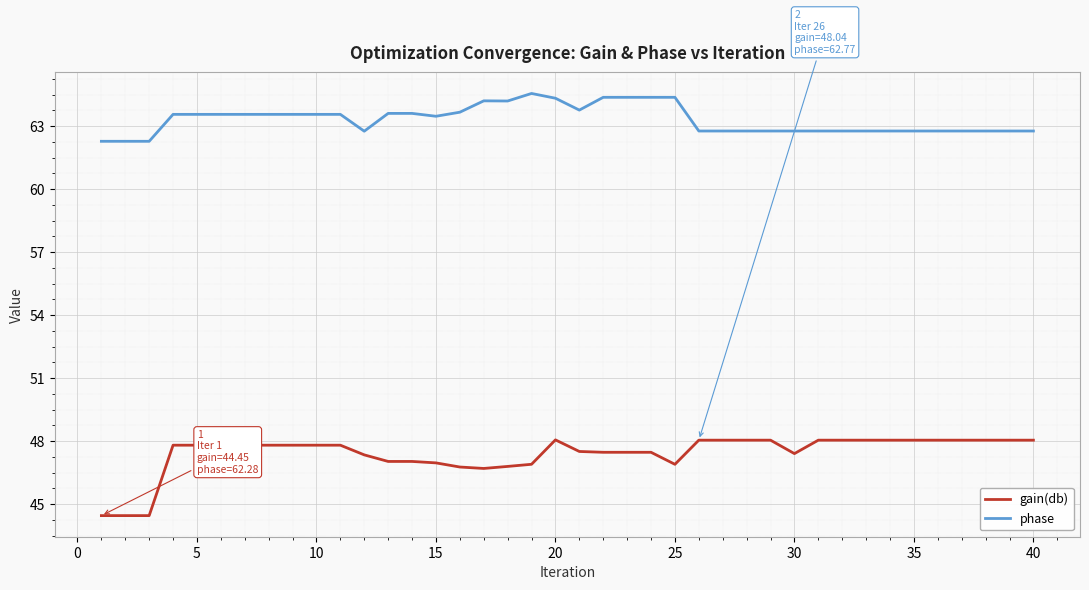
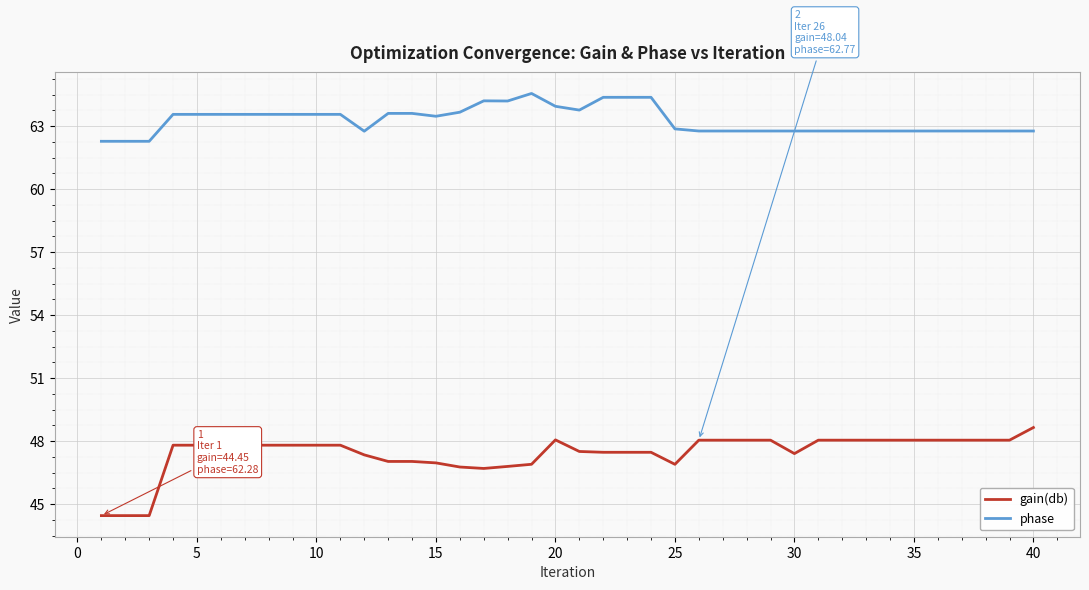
phase, 20: 64.3 -> 63.9
phase, 25: 64.4 -> 62.9
gain(db), 40: 48.0 -> 48.6
